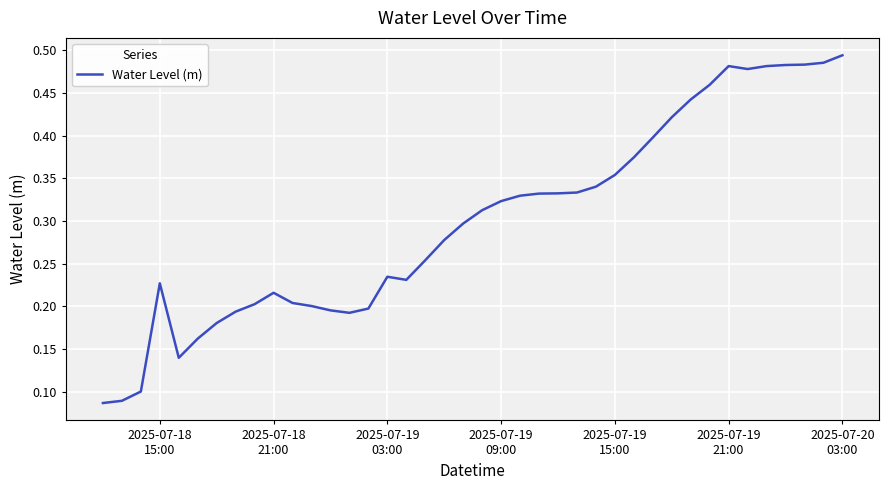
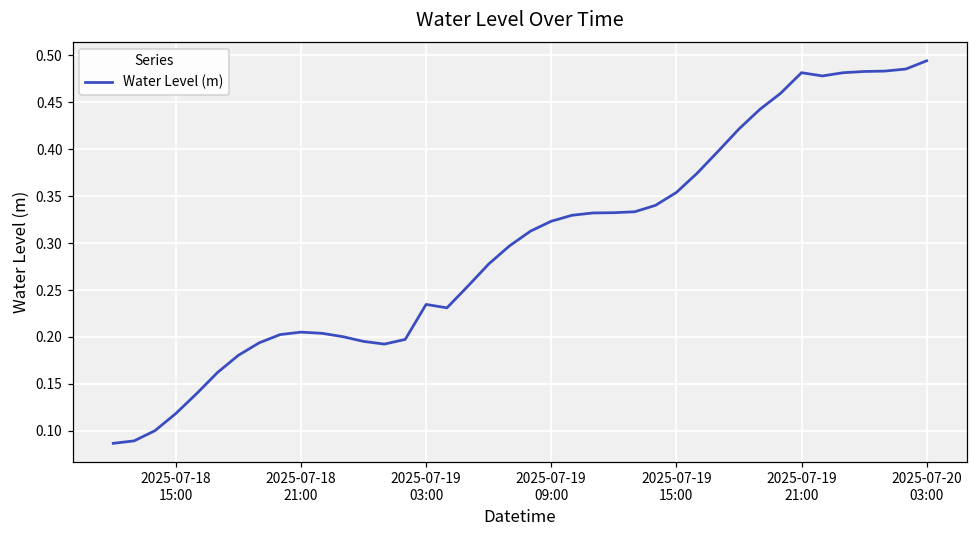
2025-07-18 15:00: 0.23 -> 0.12
2025-07-18 21:00: 0.22 -> 0.21
